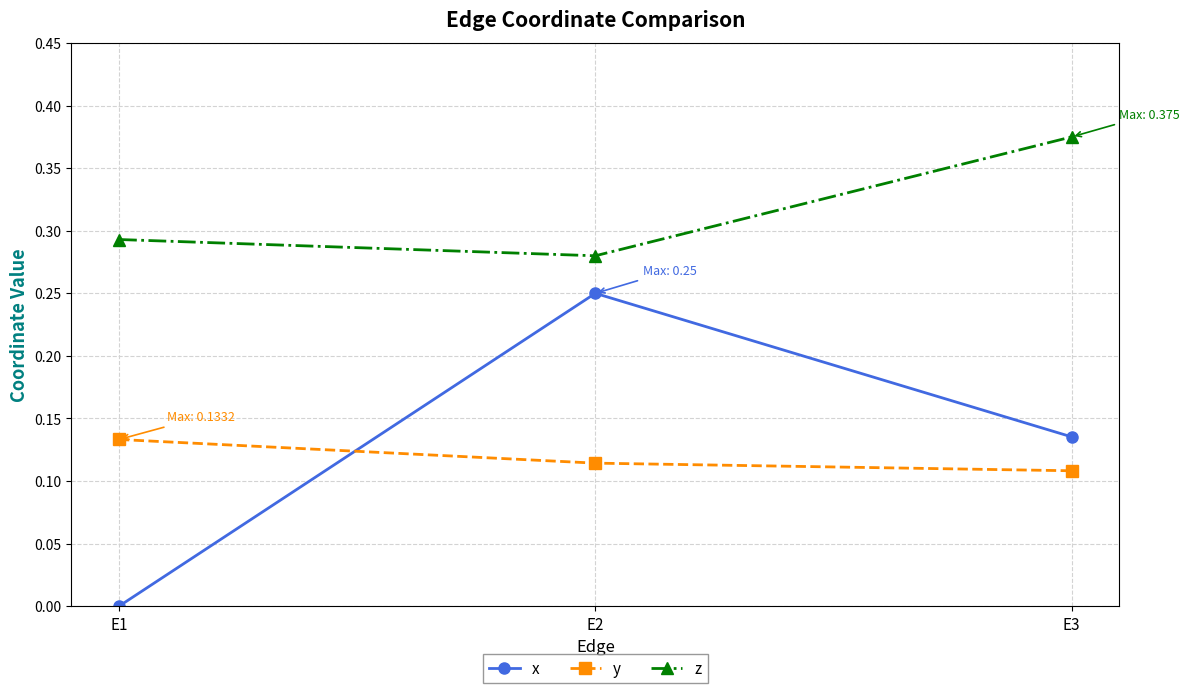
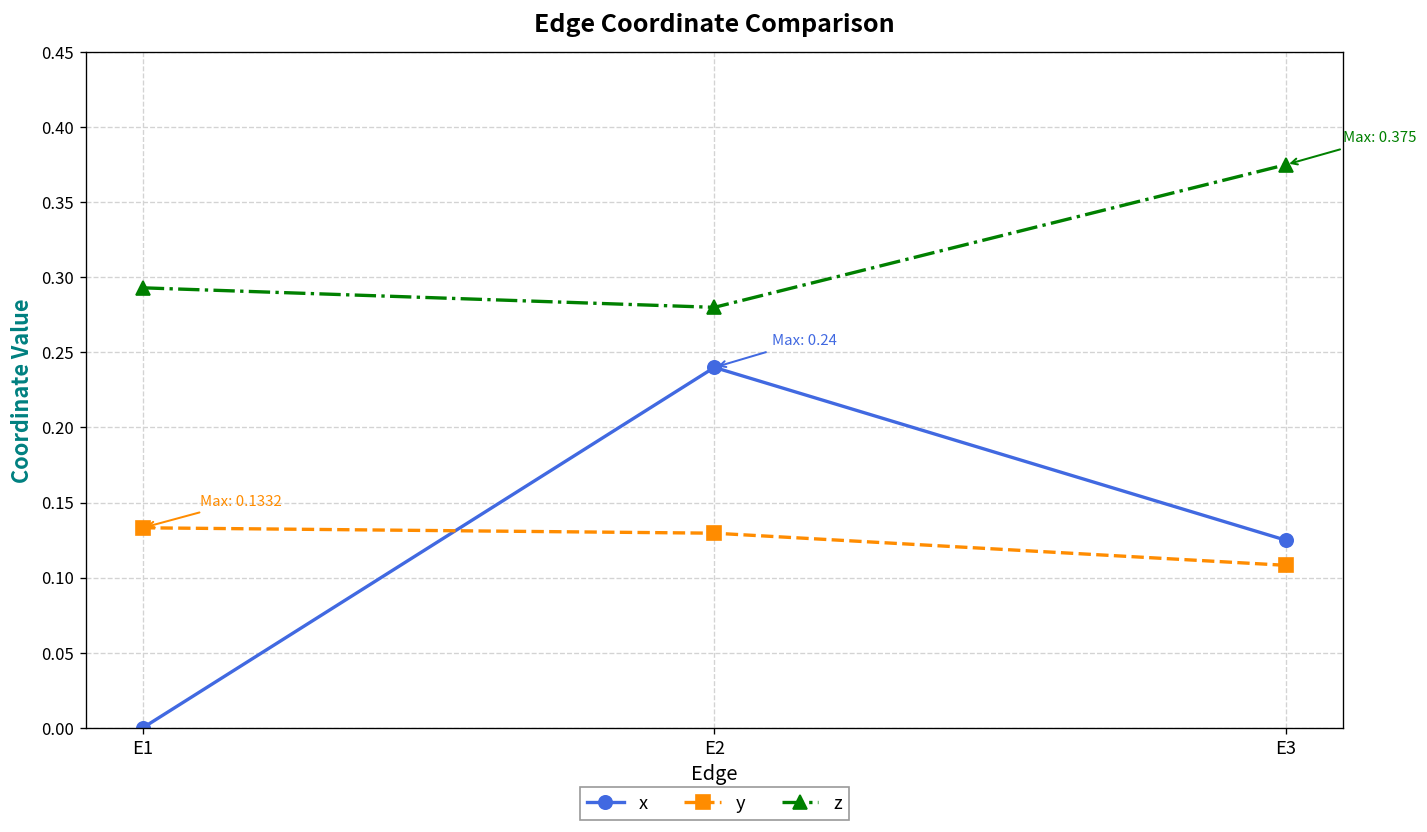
x, E2: 0.25 -> 0.24
y, E2: 0.114 -> 0.130
x, E3: 0.135 -> 0.125
